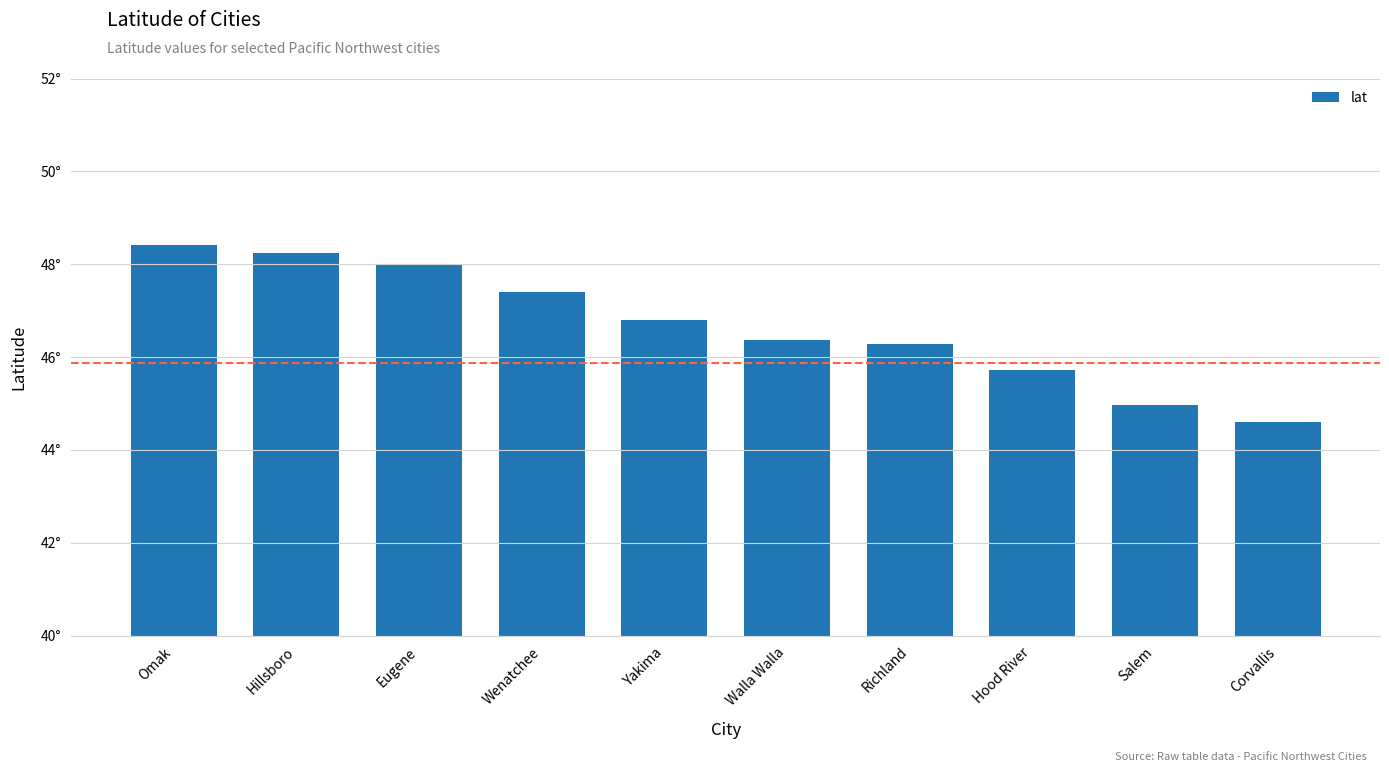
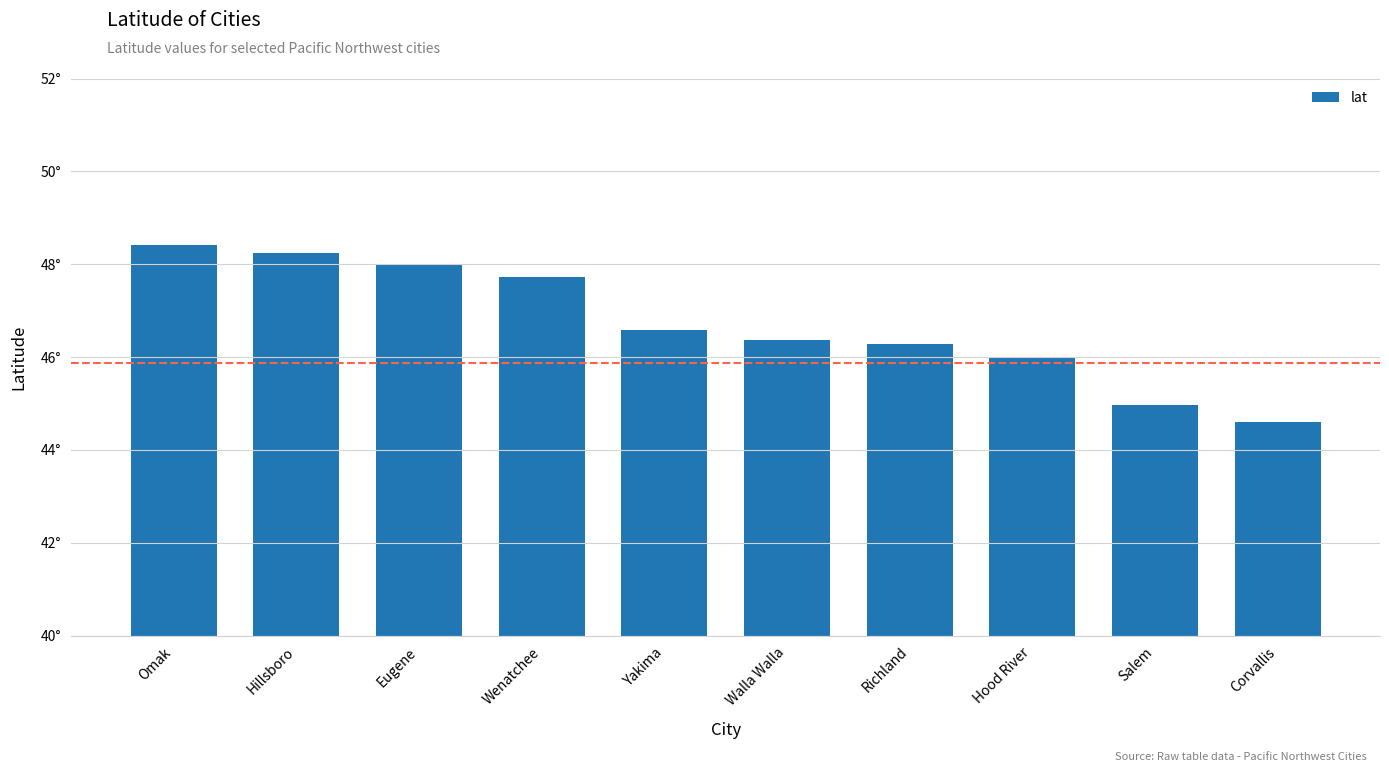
Wenatchee: 47.4° -> 47.7°
Yakima: 46.8° -> 46.6°
Hood River: 45.7° -> 46.0°
